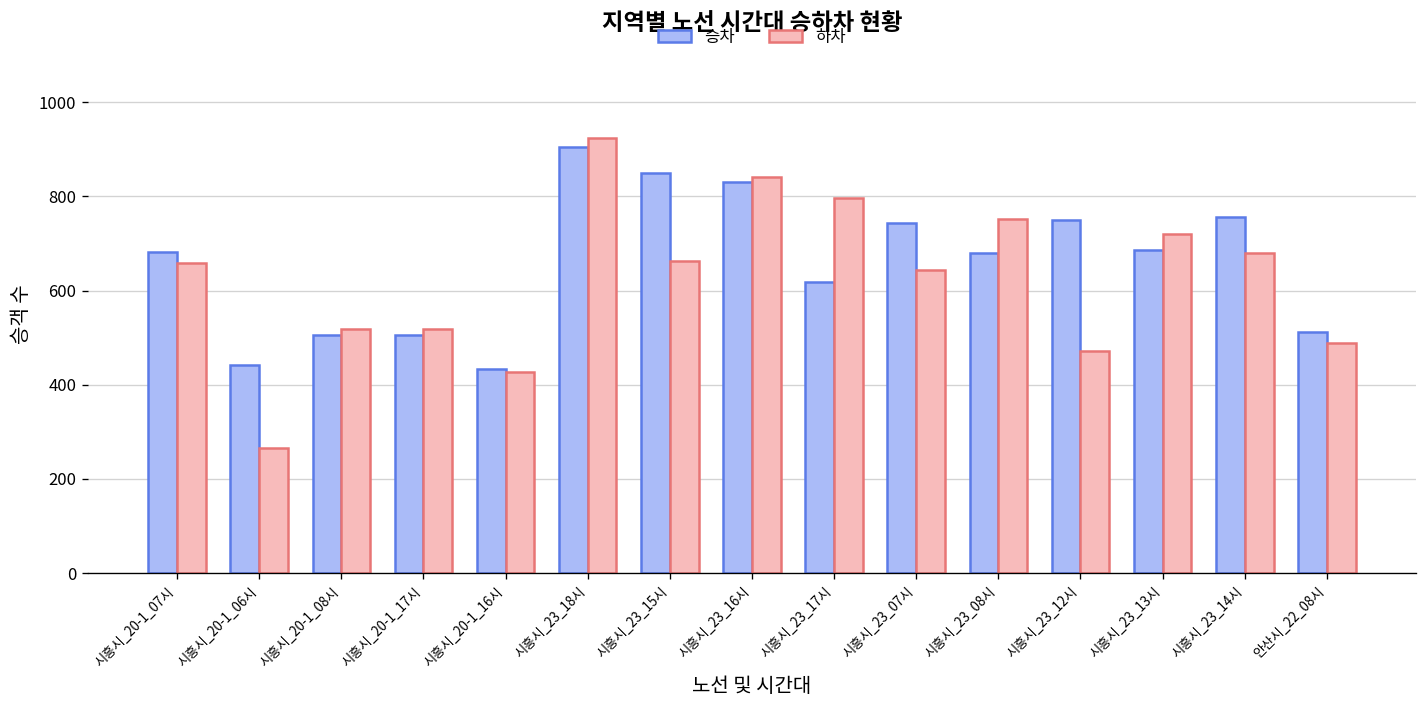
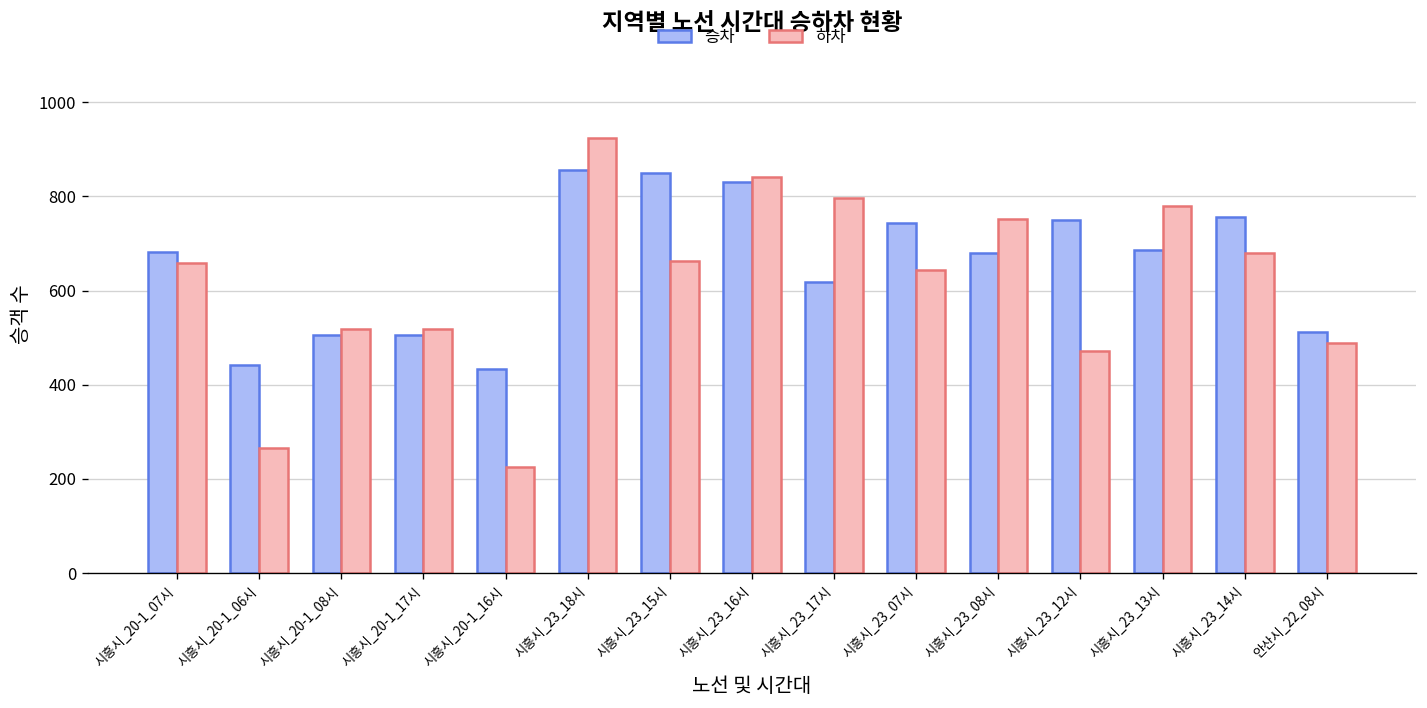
하차, 시흥시_20-1_16시: 430 -> 230
승차, 시흥시_23_18시: 910 -> 860
하차, 시흥시_23_13시: 720 -> 780
